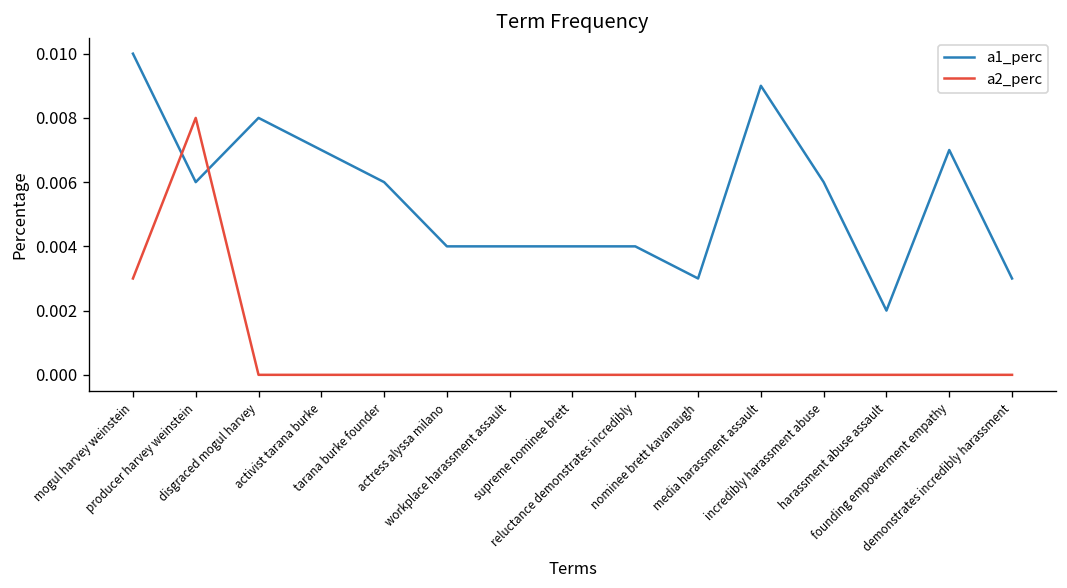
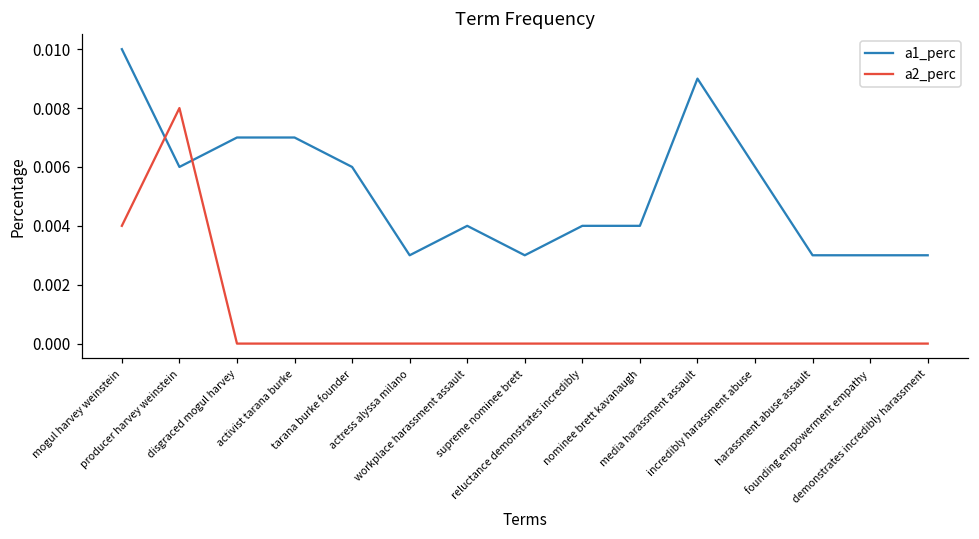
a2_perc, mogul harvey weinstein: 0.003 -> 0.004
a1_perc, disgraced mogul harvey: 0.008 -> 0.007
a1_perc, actress alyssa milano: 0.004 -> 0.003
a1_perc, supreme nominee brett: 0.004 -> 0.003
a1_perc, nominee brett kavanaugh: 0.003 -> 0.004
a1_perc, harassment abuse assault: 0.002 -> 0.003
a1_perc, founding empowerment empathy: 0.007 -> 0.003
